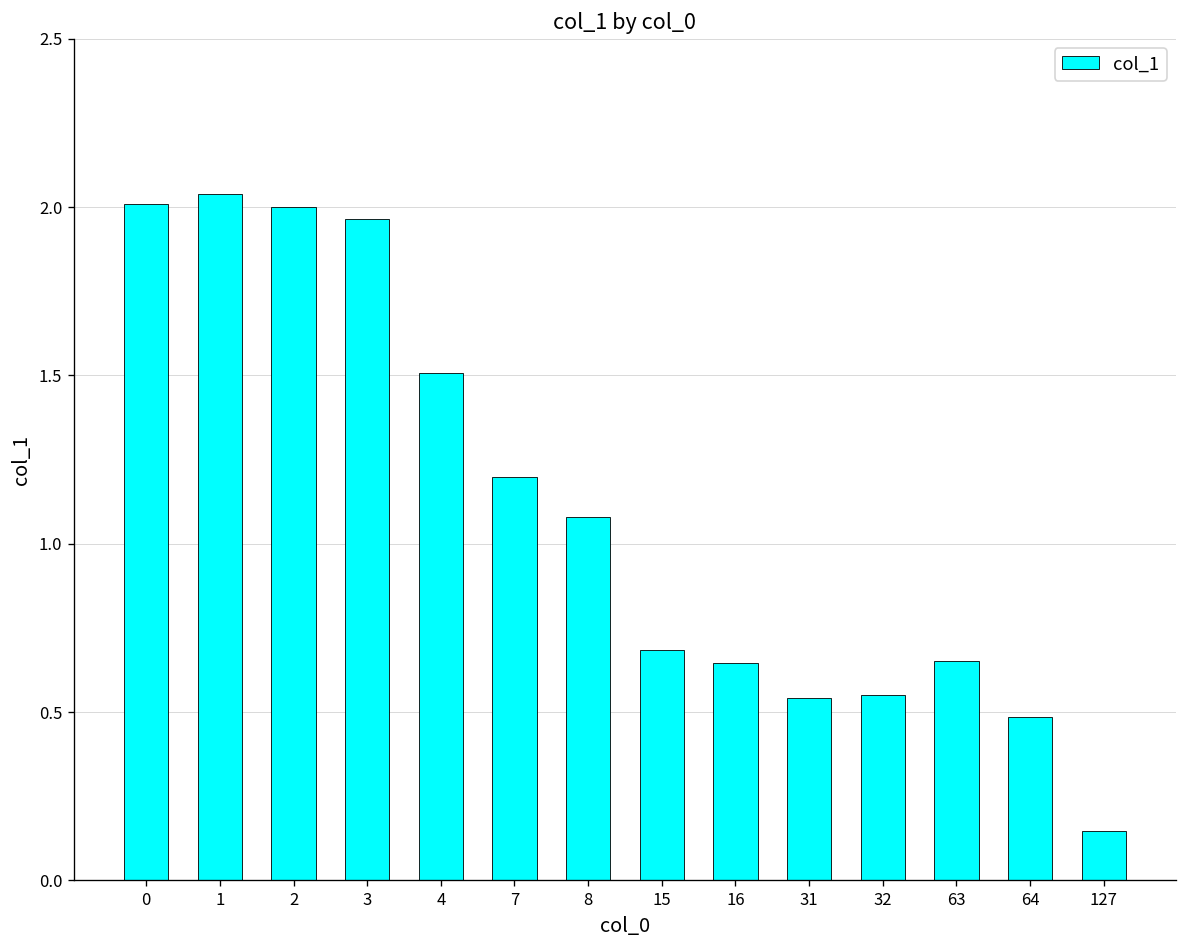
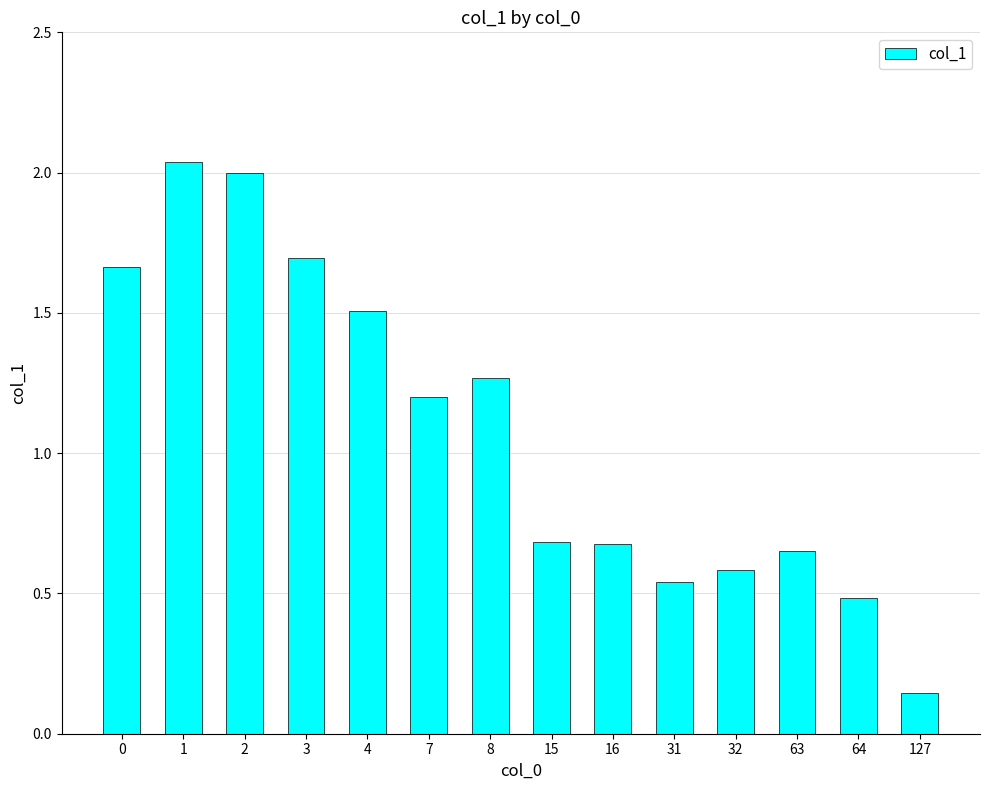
0: 2.01 -> 1.66
3: 1.96 -> 1.70
8: 1.08 -> 1.27
16: 0.65 -> 0.68
32: 0.55 -> 0.59
